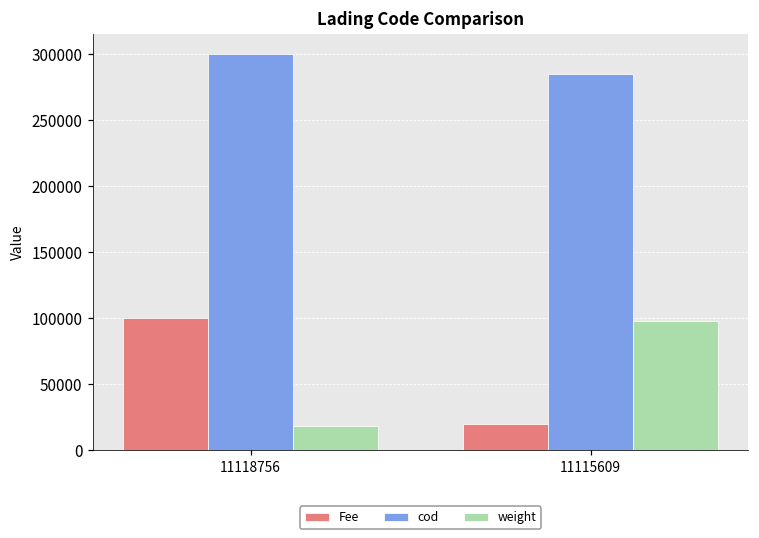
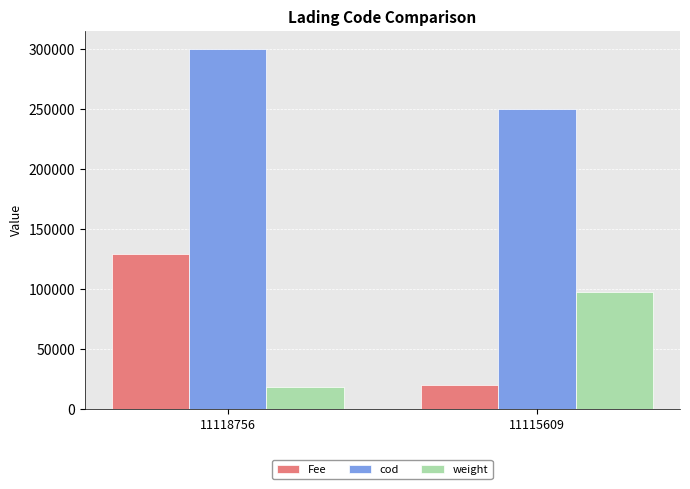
Fee, 11118756: 100000 -> 130000
cod, 11115609: 285000 -> 250000
